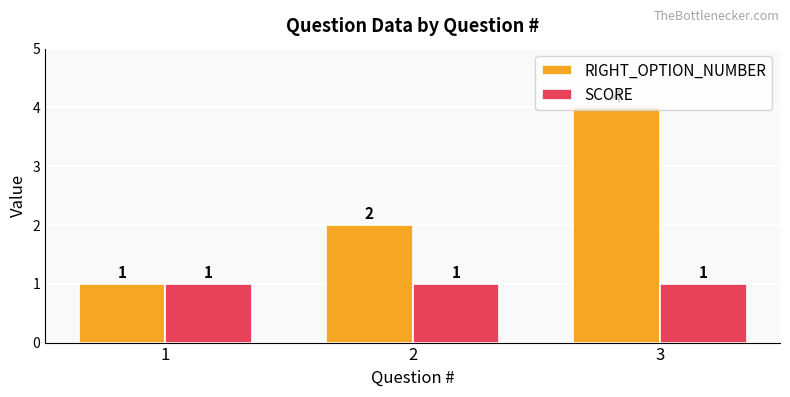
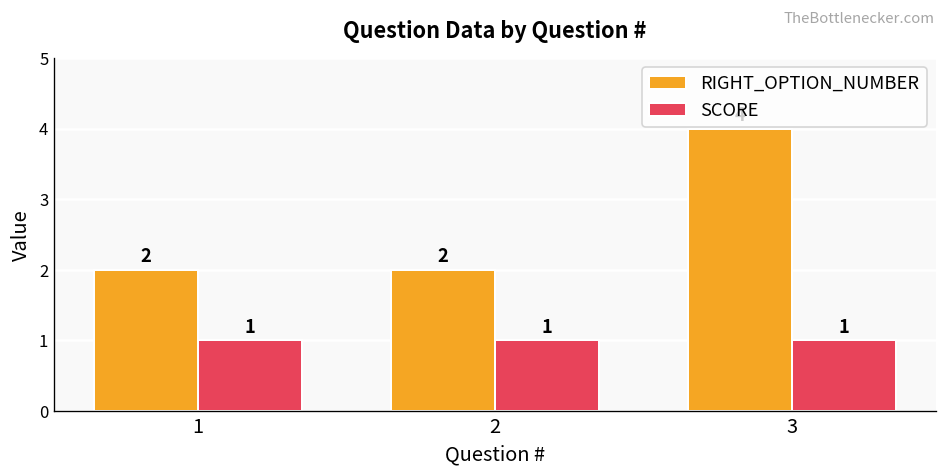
RIGHT_OPTION_NUMBER, 1: 1 -> 2
